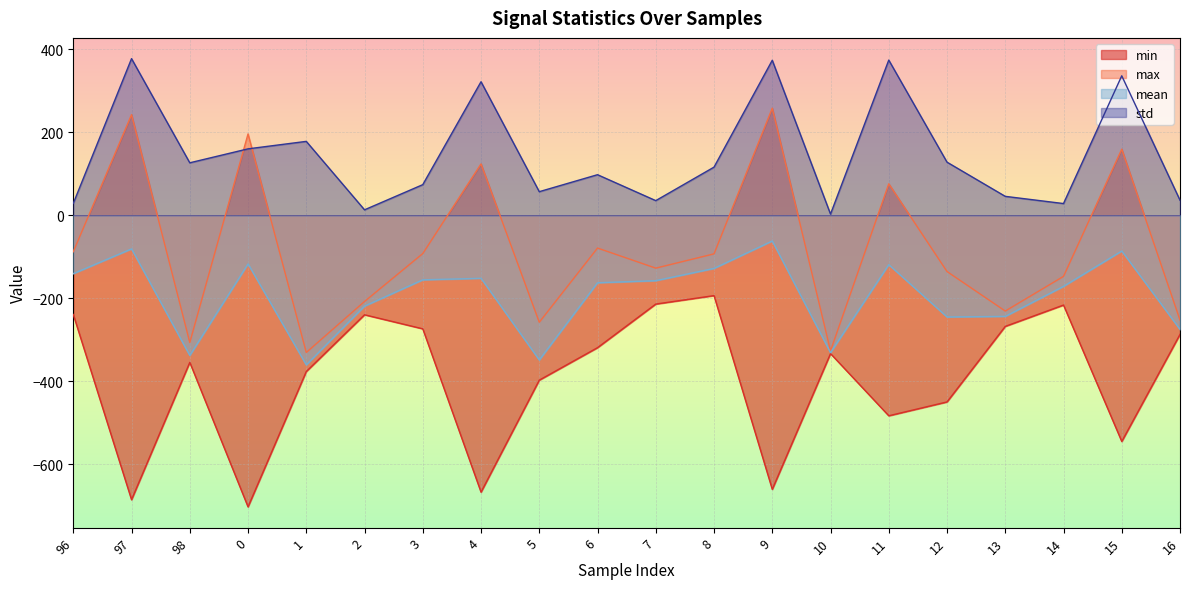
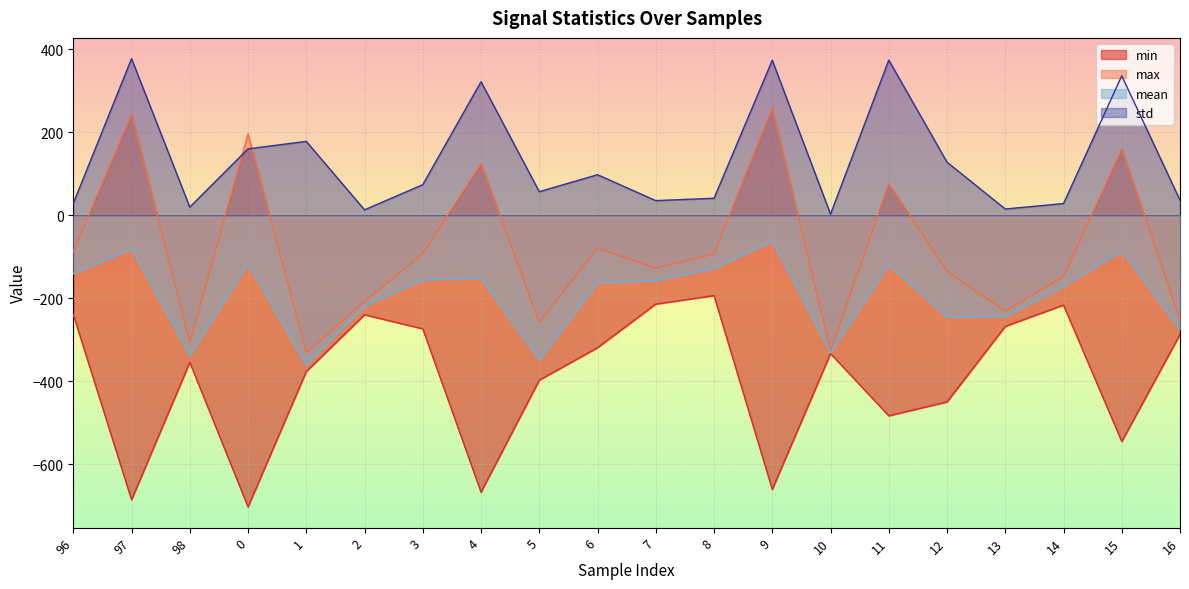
std, 98: 130 -> 20
std, 8: 120 -> 40
std, 13: 50 -> 10
